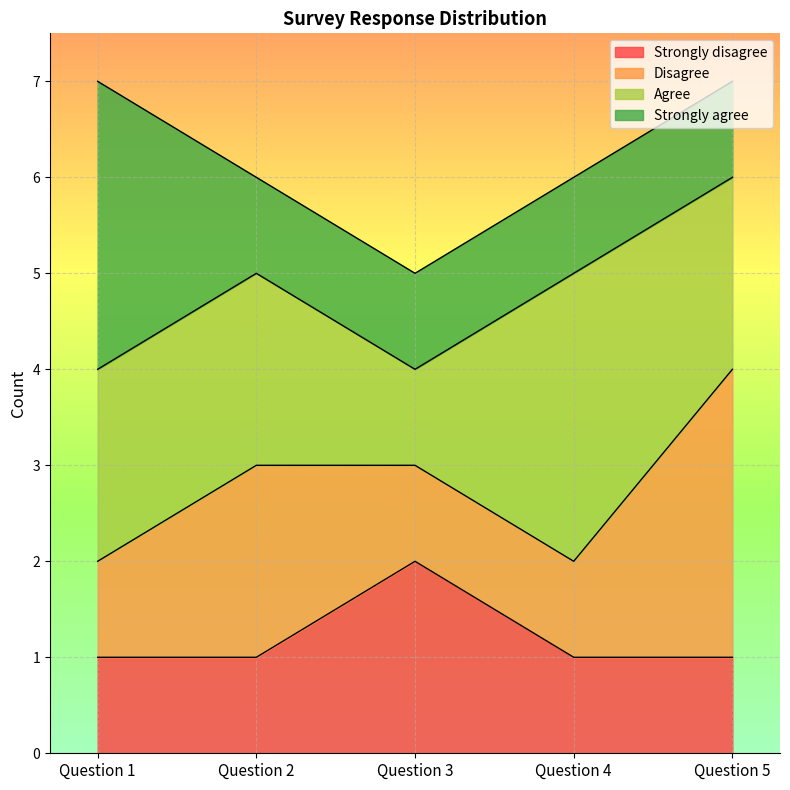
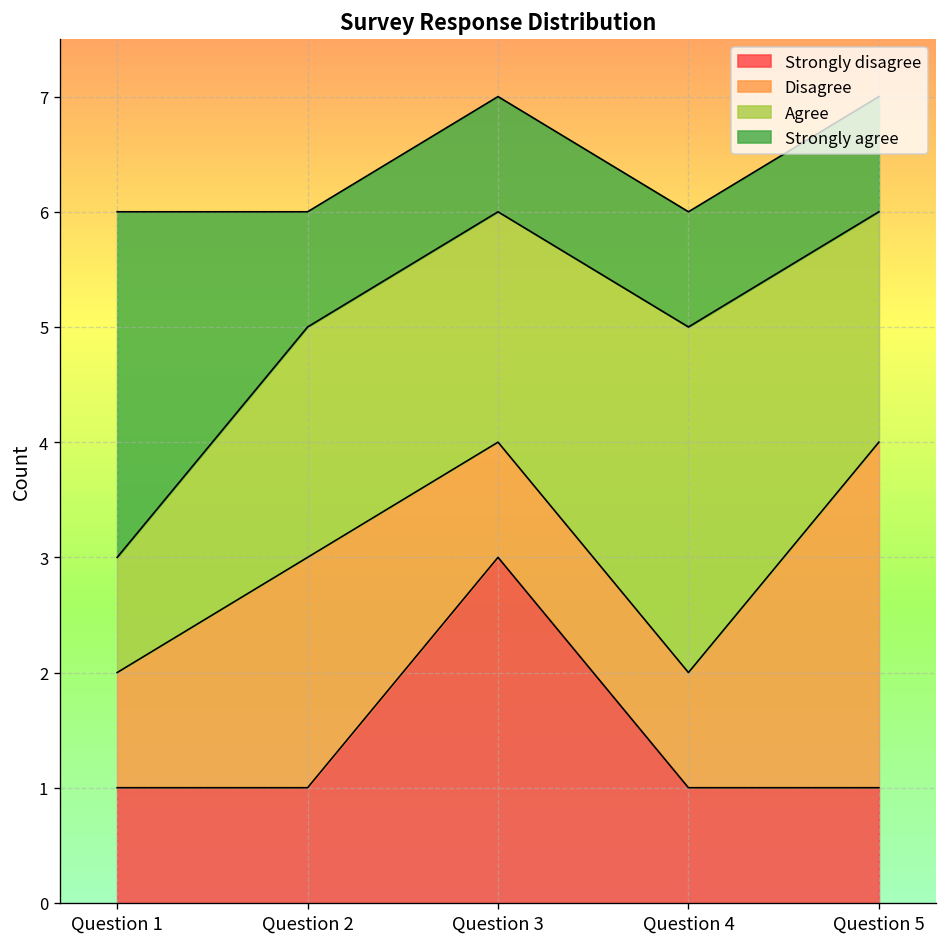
Agree, Question 1: 2 -> 1
Strongly disagree, Question 3: 2 -> 3
Agree, Question 3: 1 -> 2
